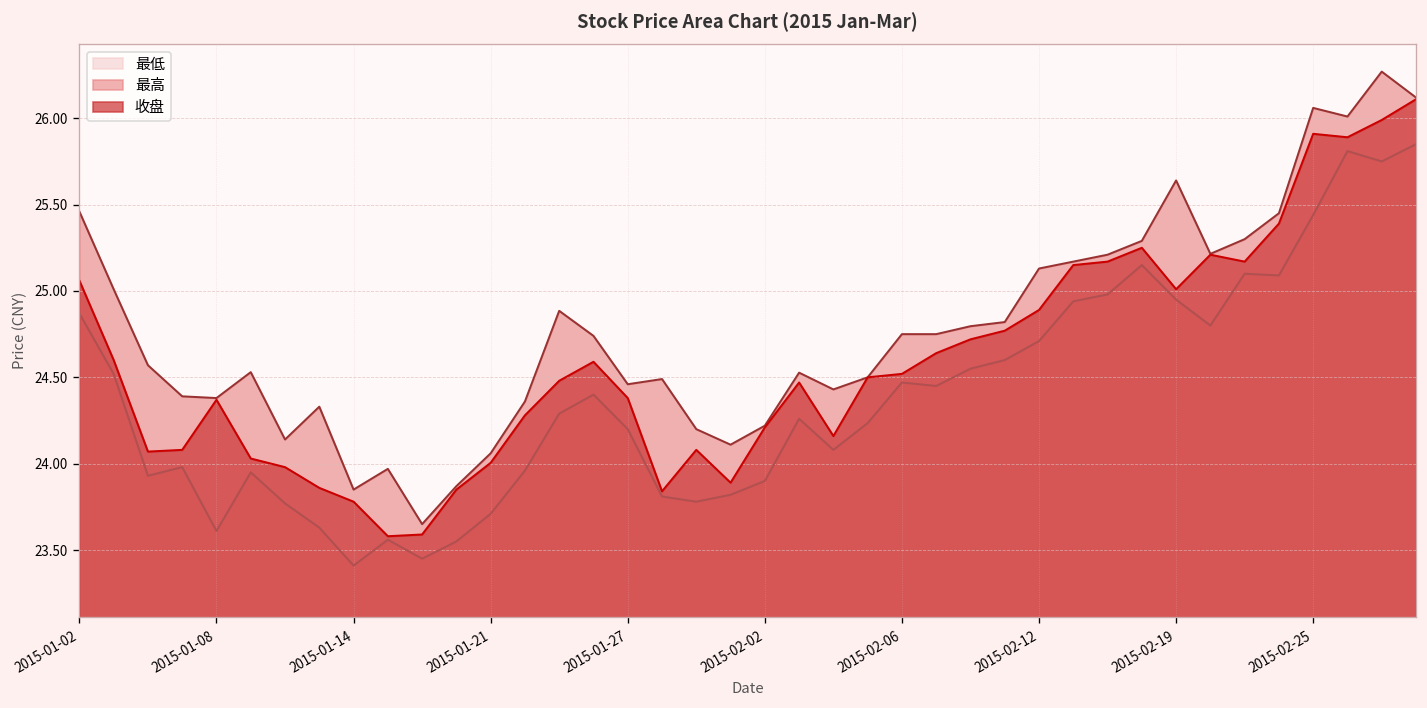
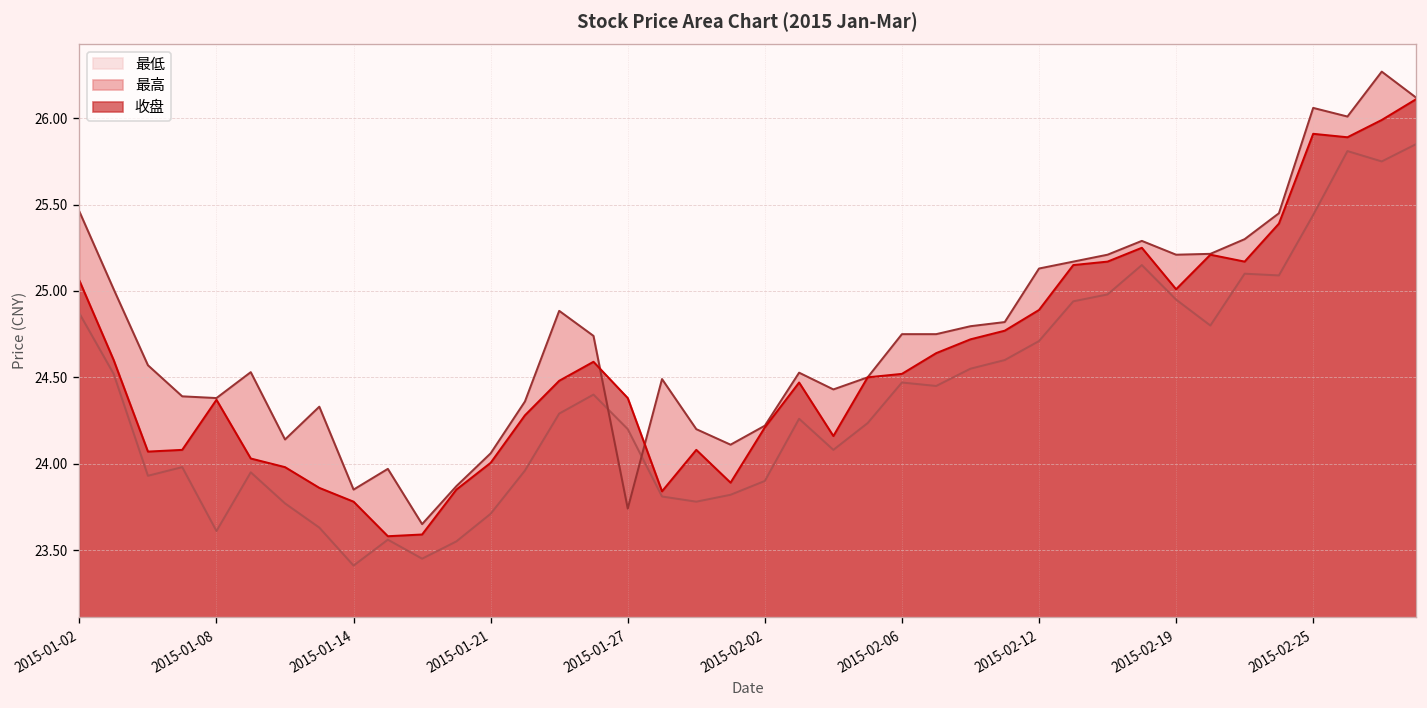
最高, 2015-01-27: 24.46 -> 23.74
最高, 2015-02-19: 25.64 -> 25.21
